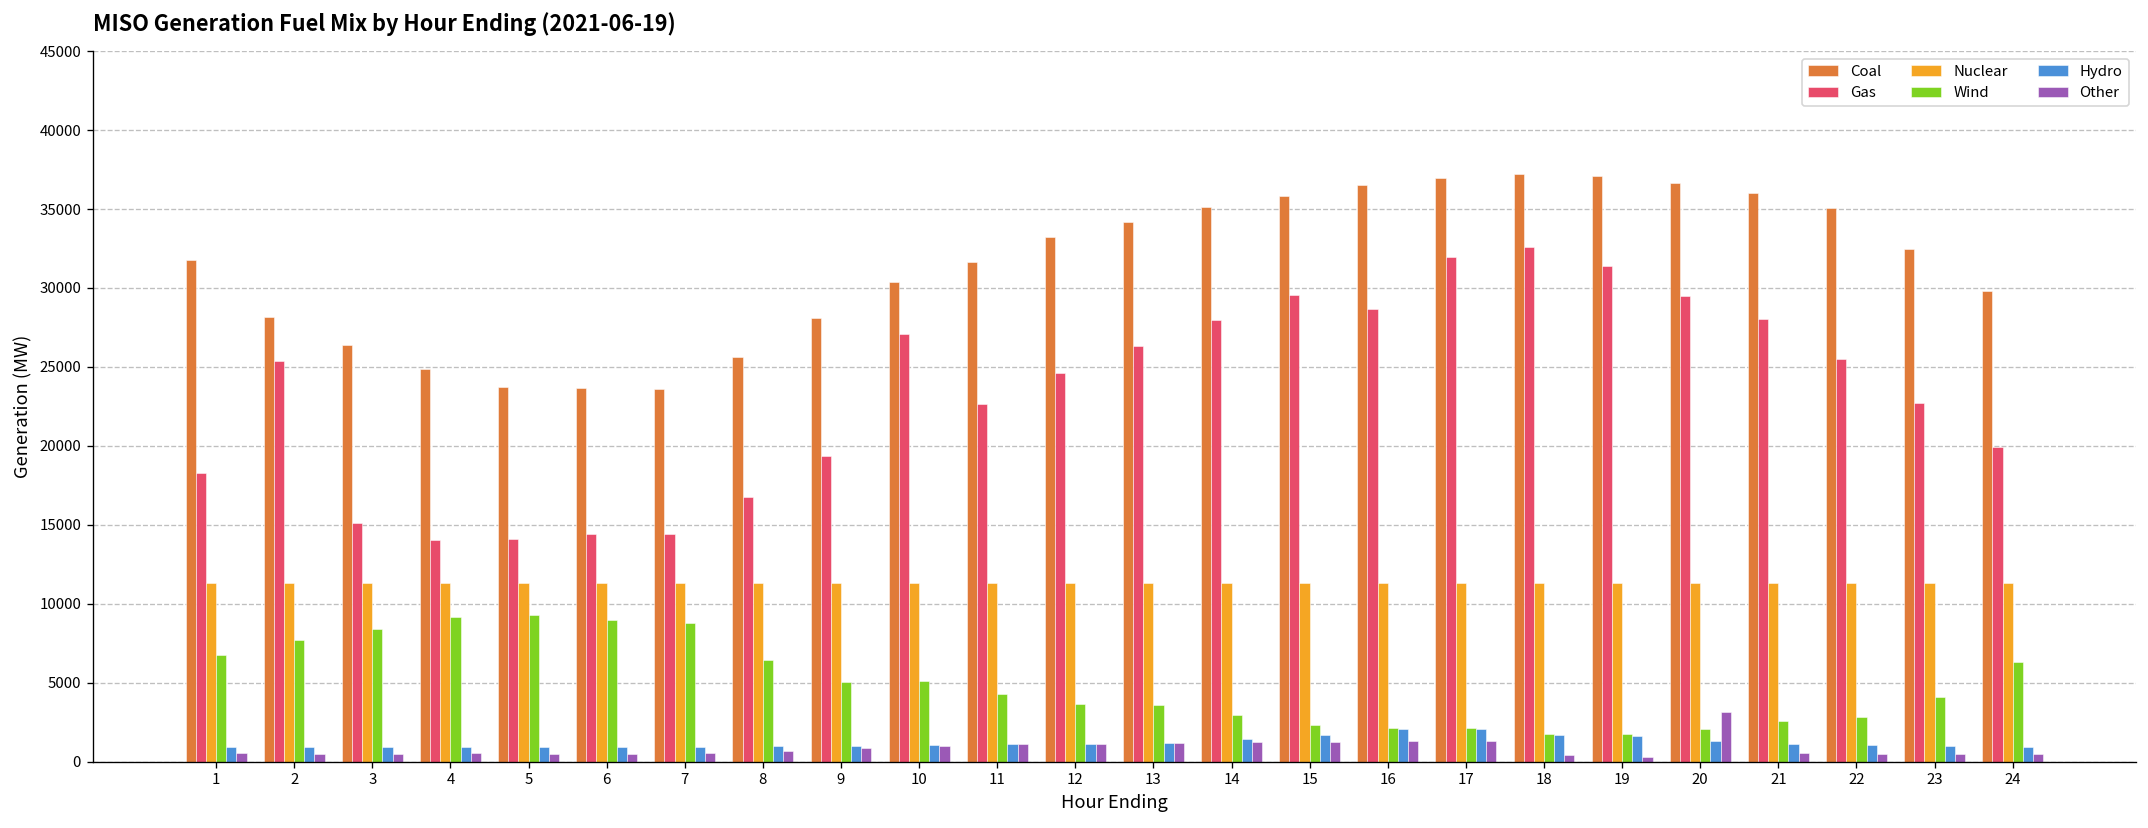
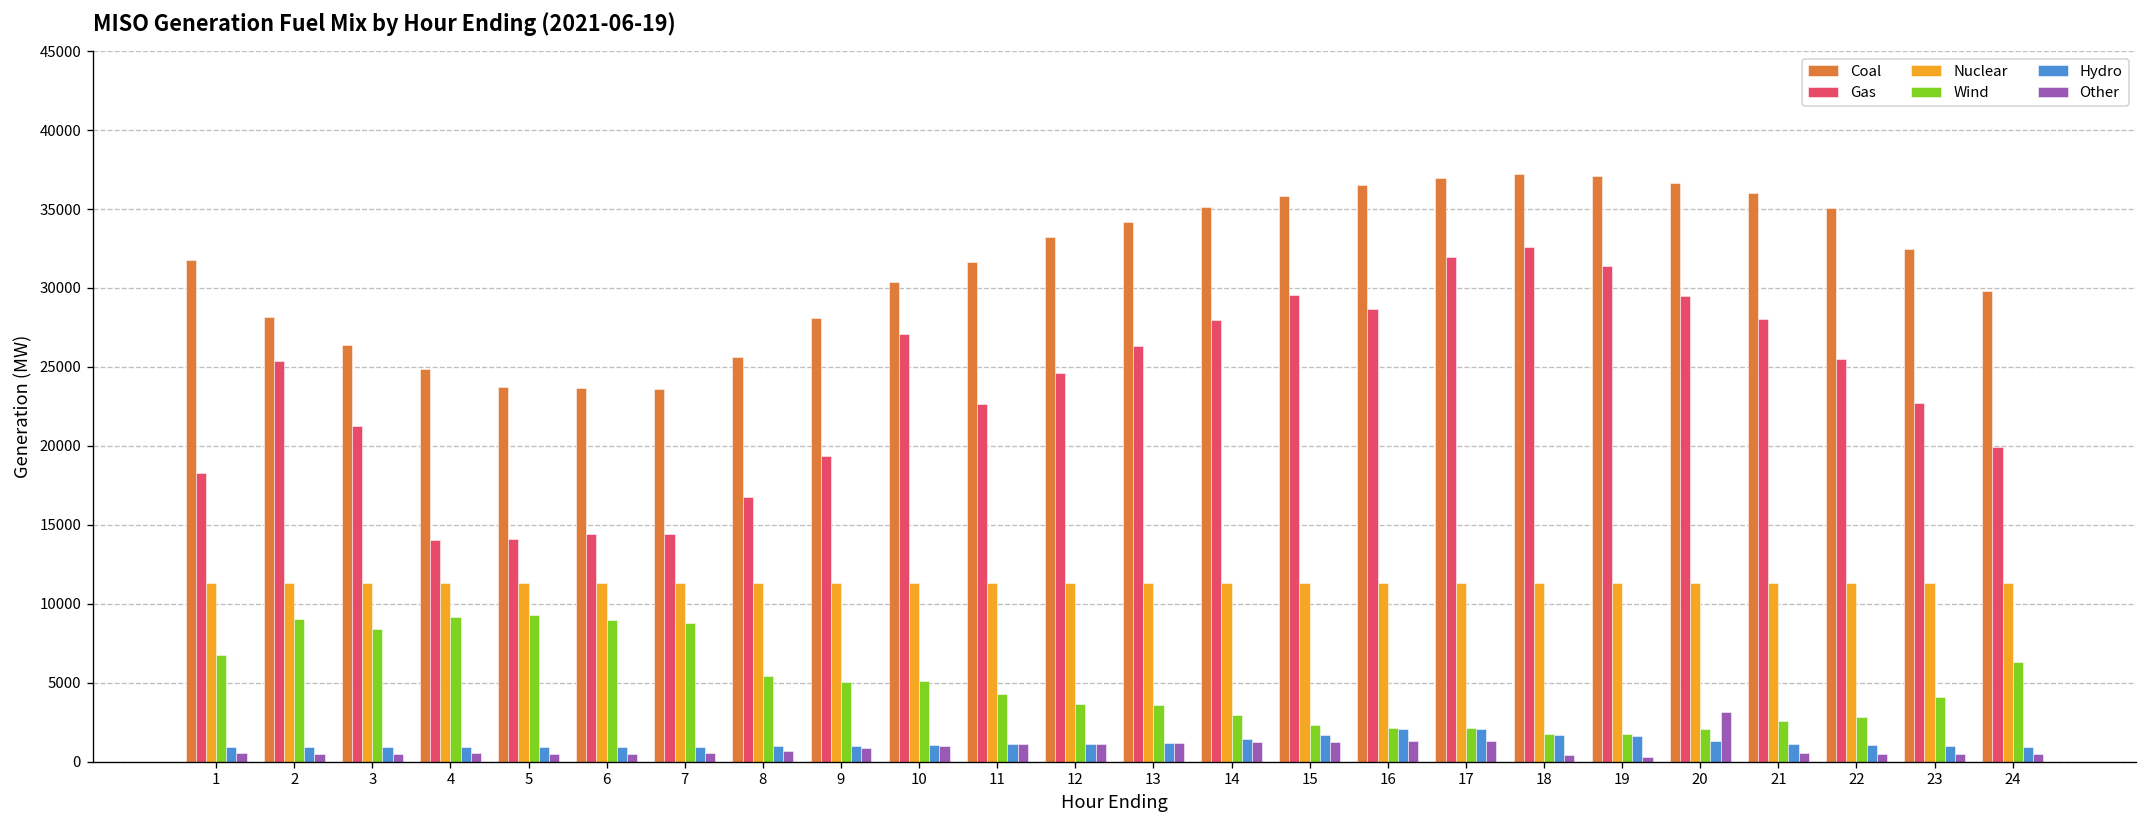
Wind, 2: 7700 -> 9100
Gas, 3: 15100 -> 21300
Wind, 8: 6500 -> 5400
